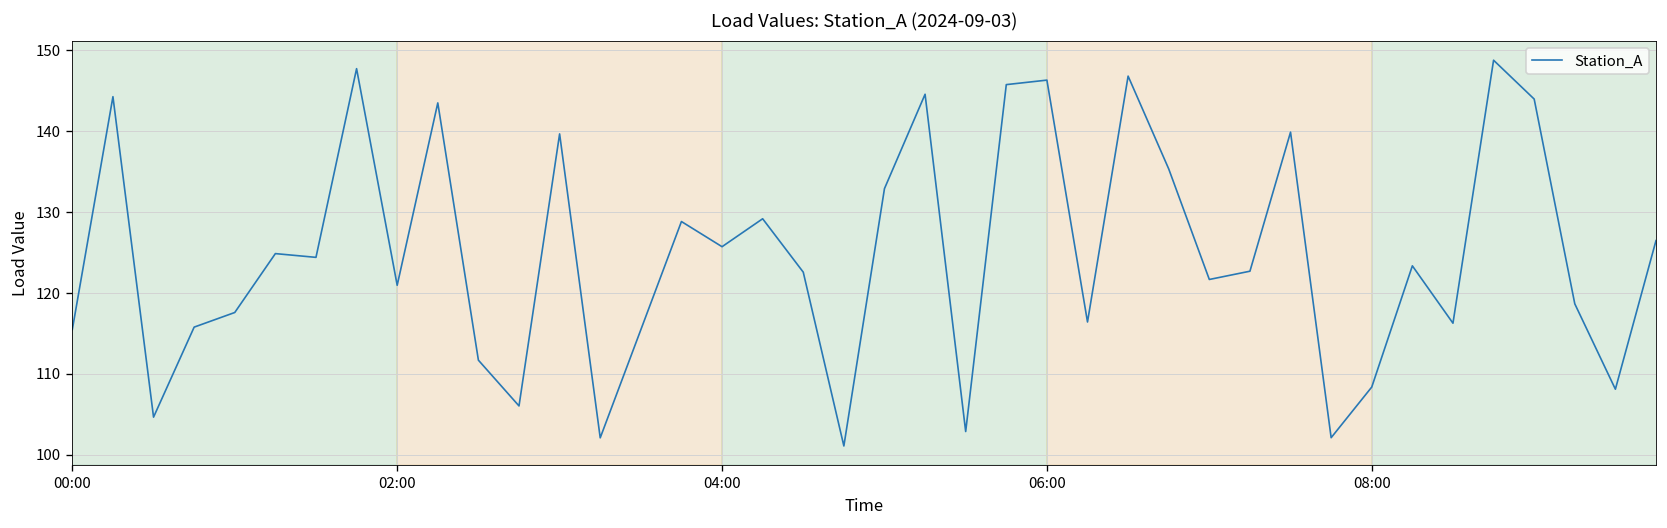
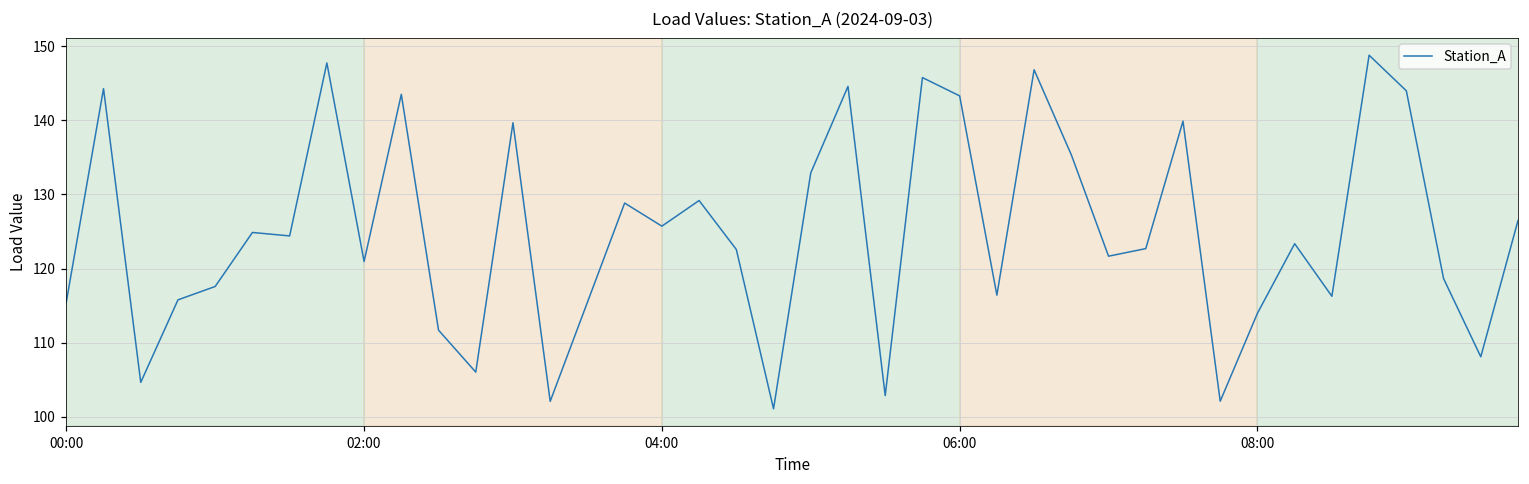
06:00: 146 -> 143
08:00: 108 -> 114
